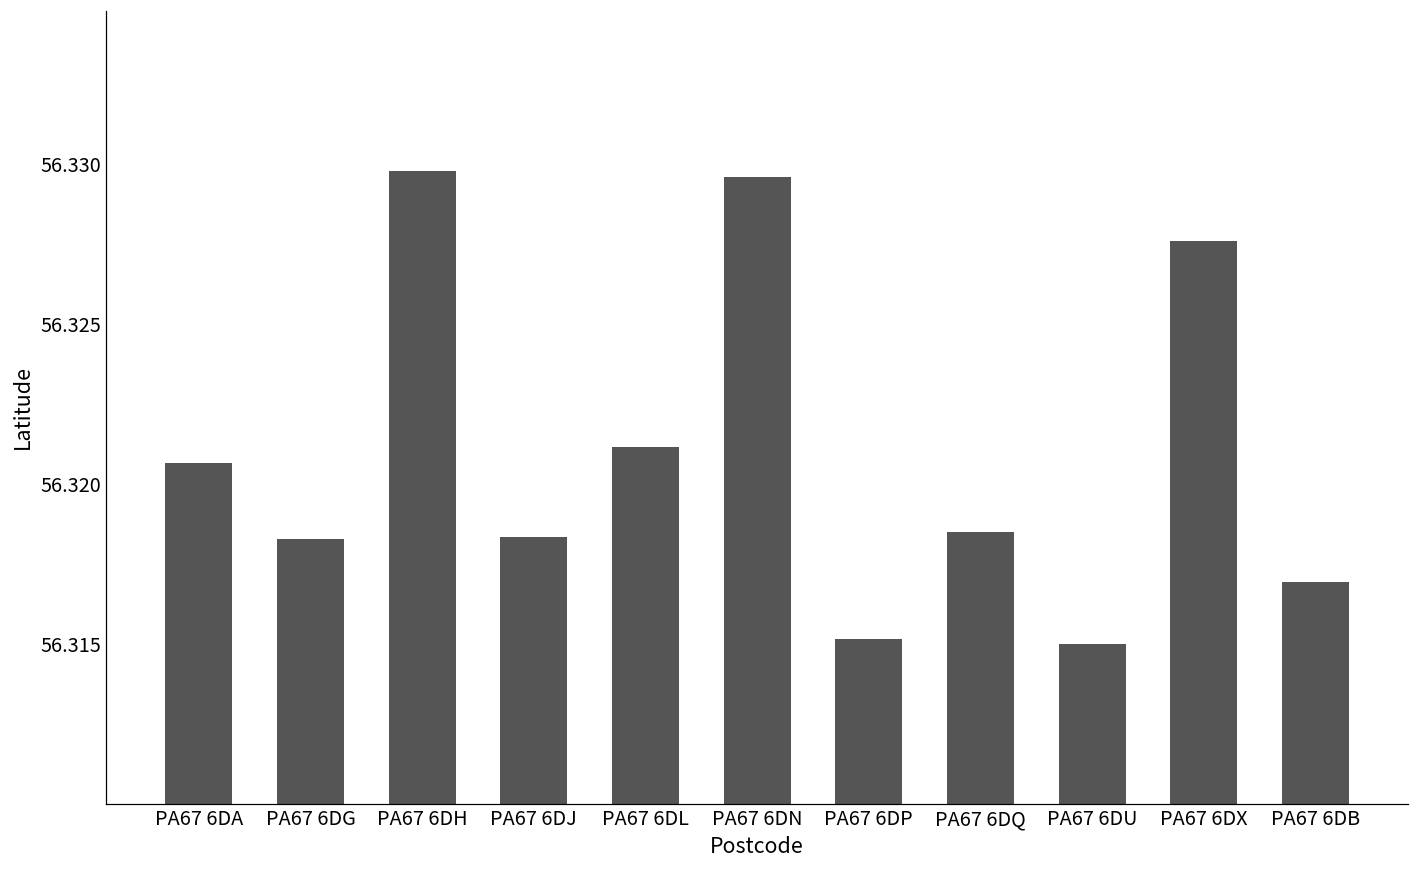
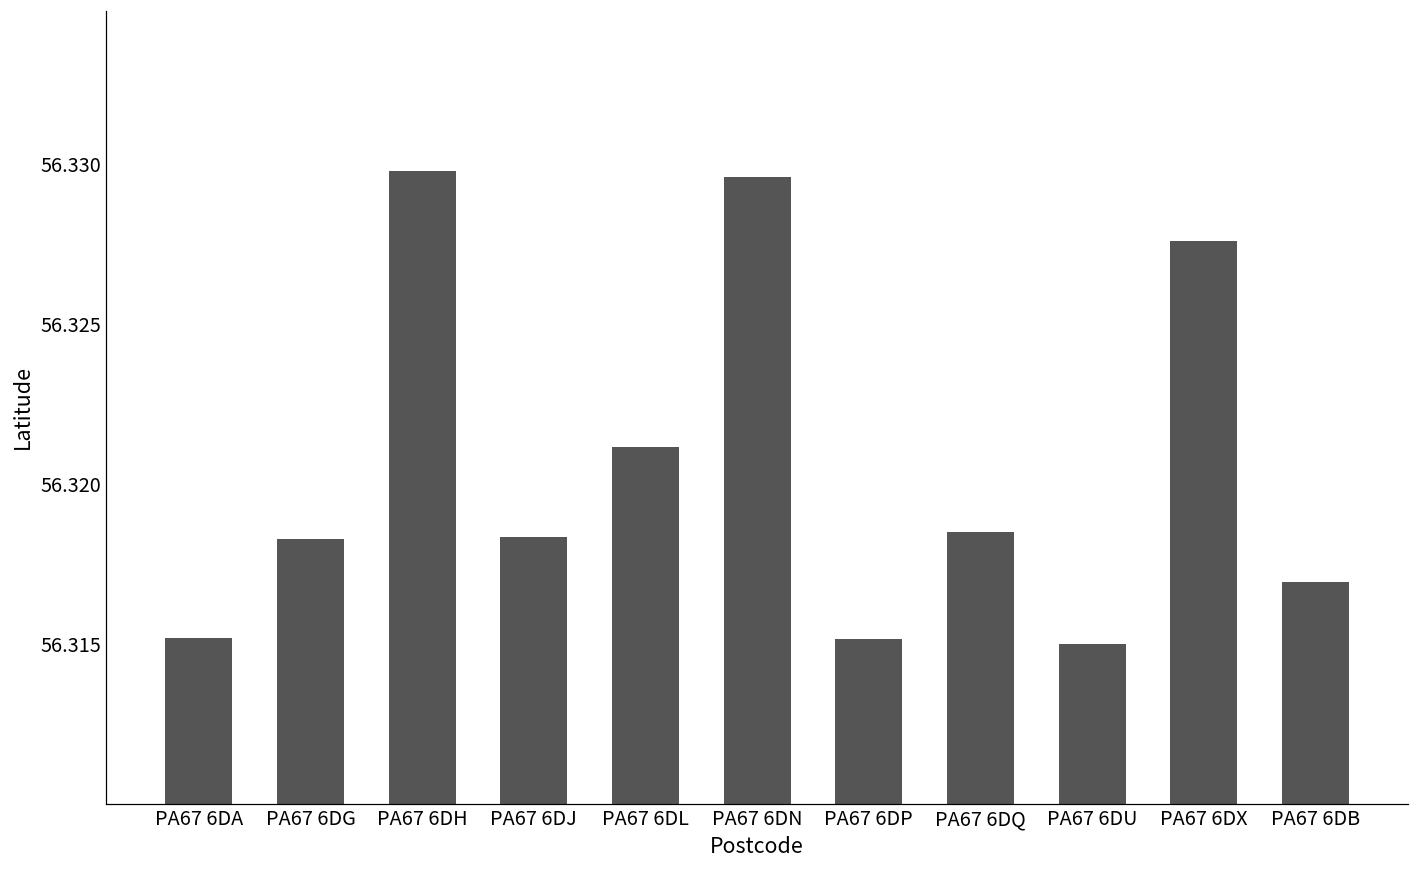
PA67 6DA: 56.3206 -> 56.3152
